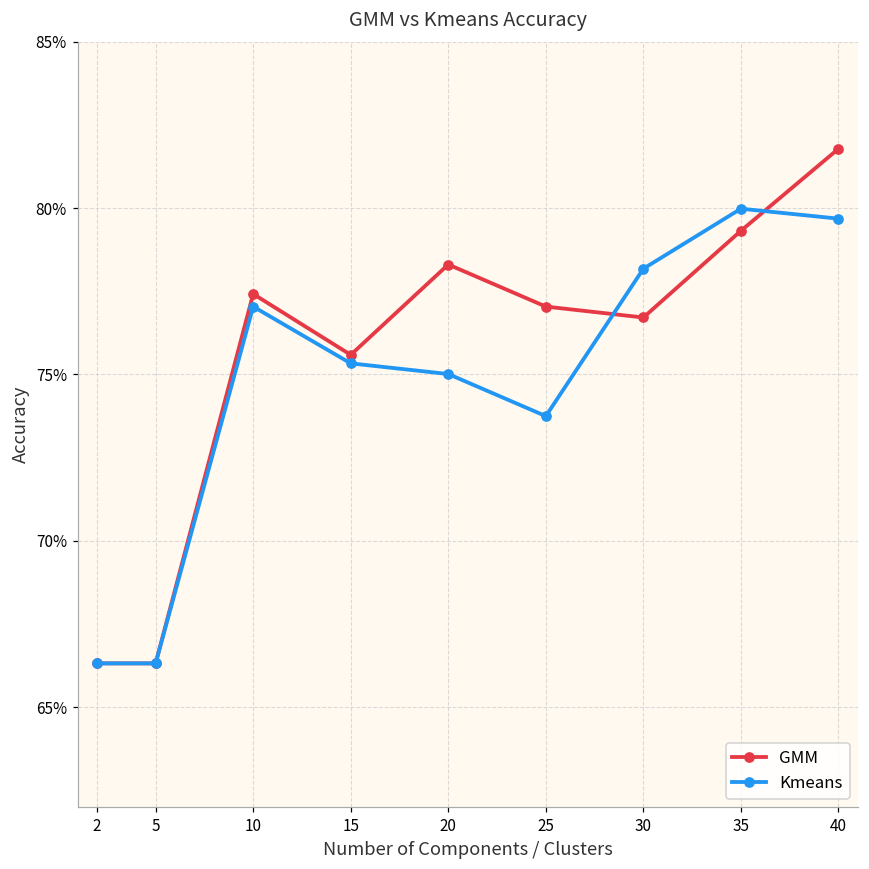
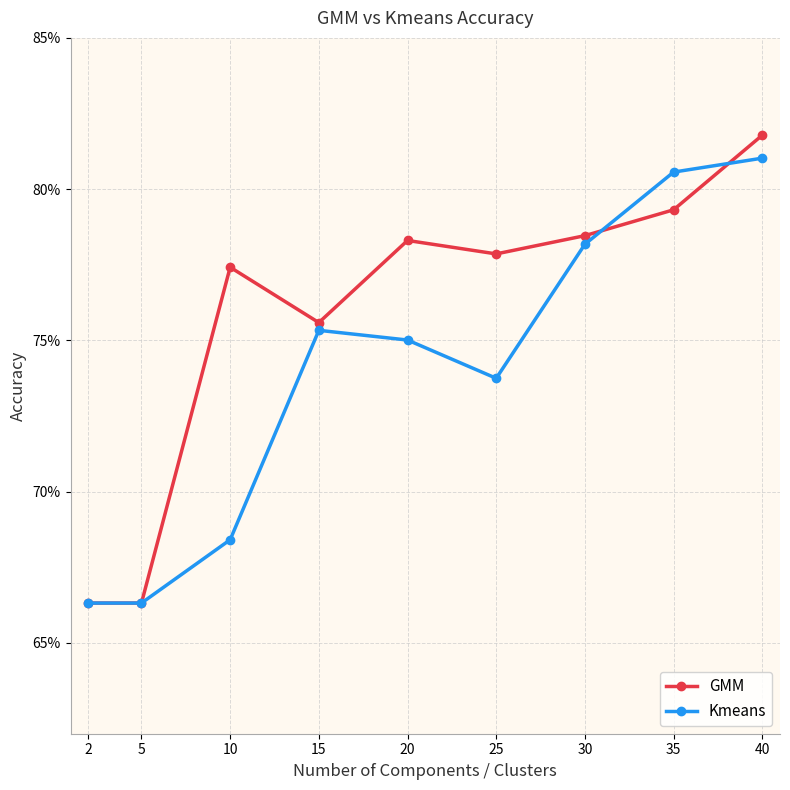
Kmeans, 10: 77.0% -> 68.4%
GMM, 25: 77.0% -> 77.9%
GMM, 30: 76.7% -> 78.5%
Kmeans, 35: 80.0% -> 80.6%
Kmeans, 40: 79.7% -> 81.0%
